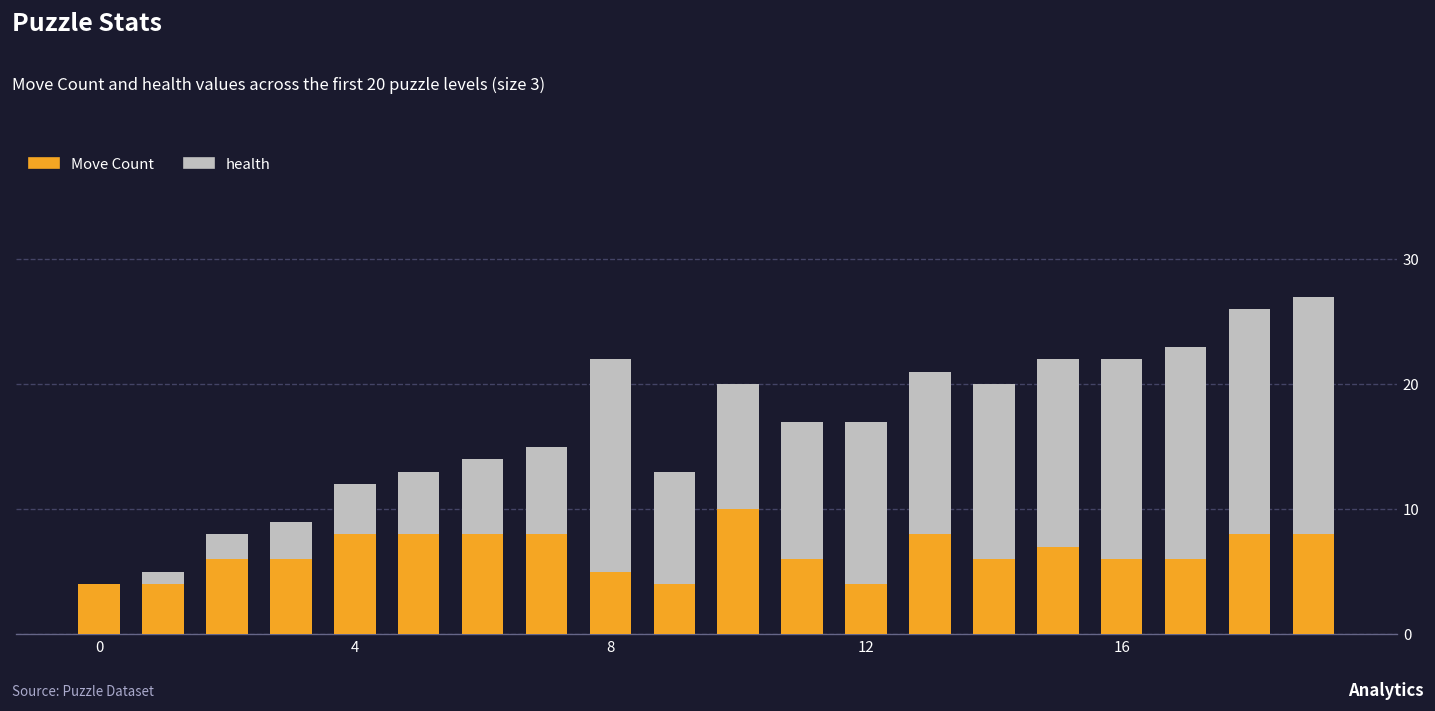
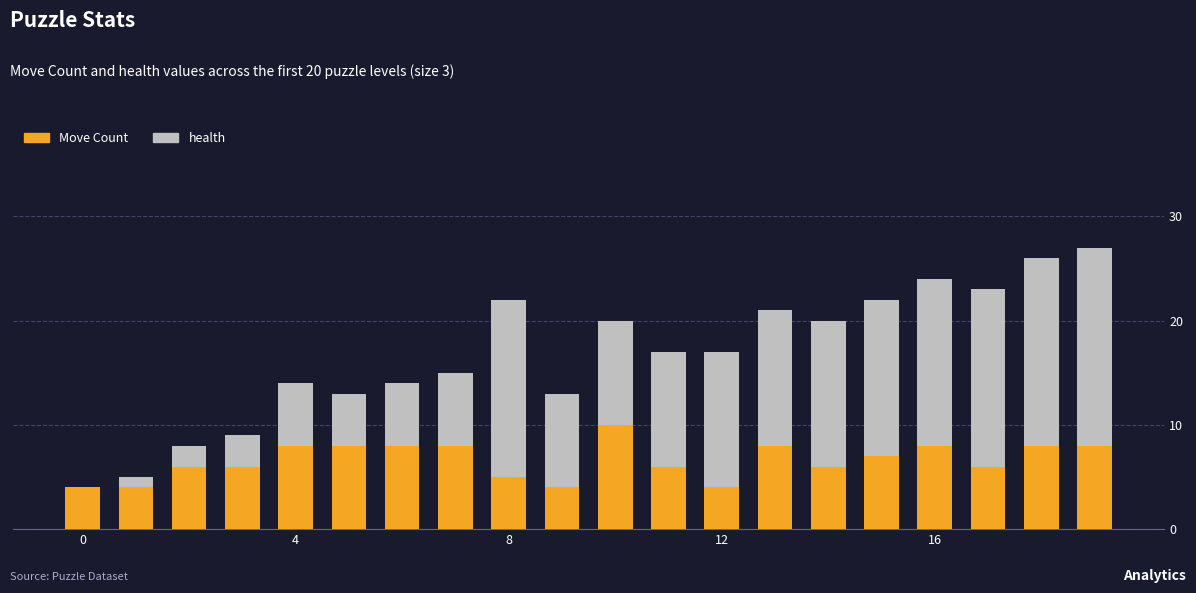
health, 4: 4 -> 6
Move Count, 16: 6 -> 8
